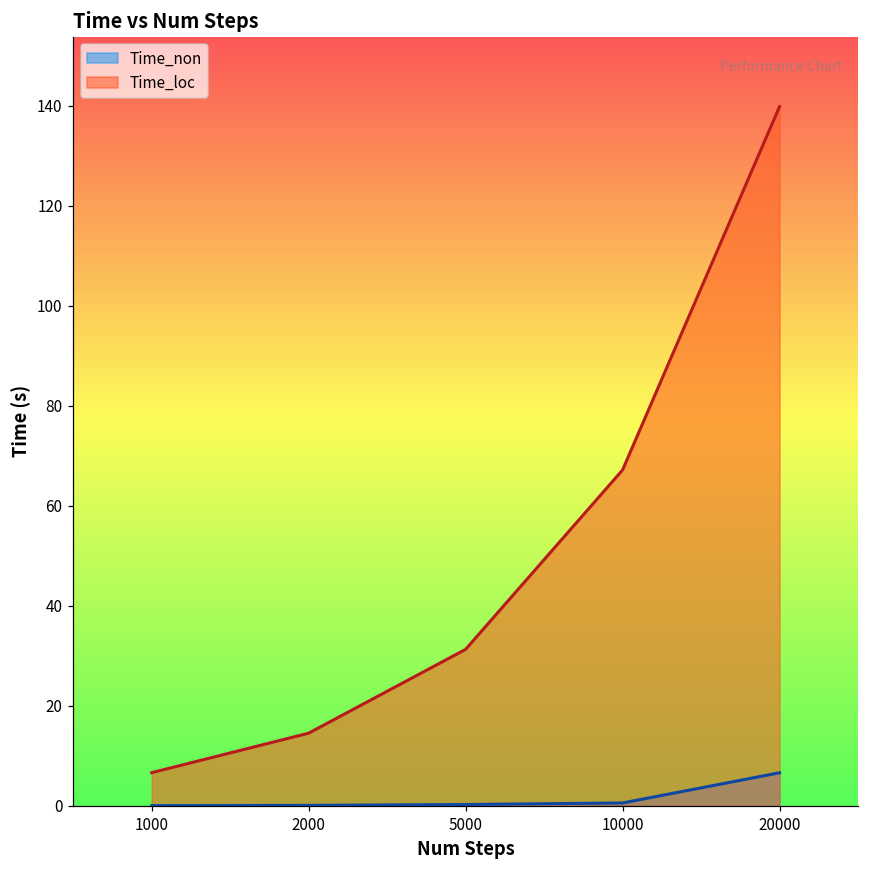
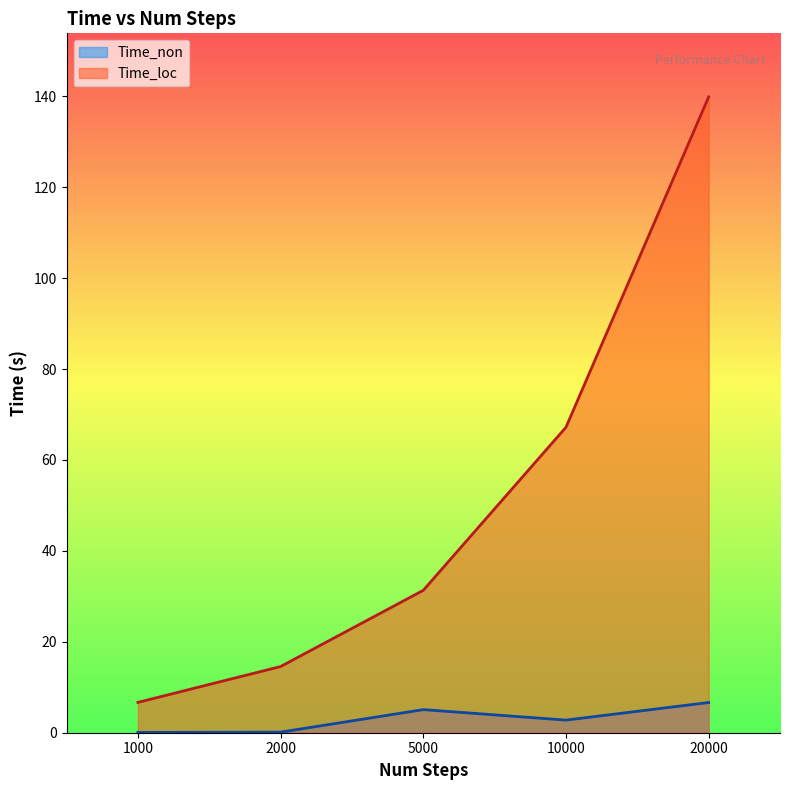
Time_non, 5000: 0 -> 5
Time_non, 10000: 1 -> 3
